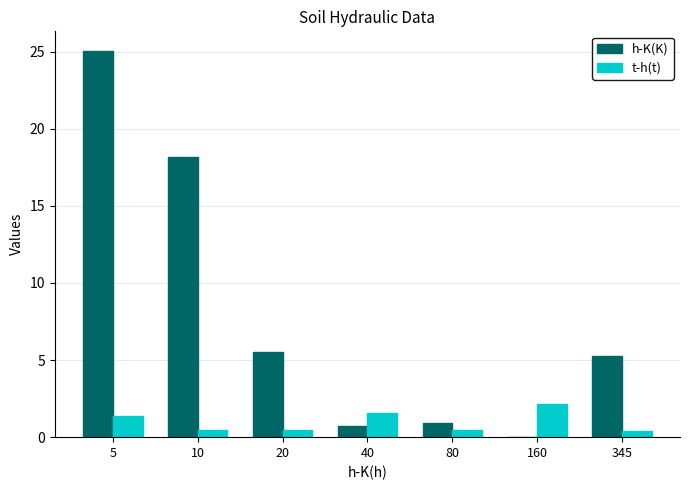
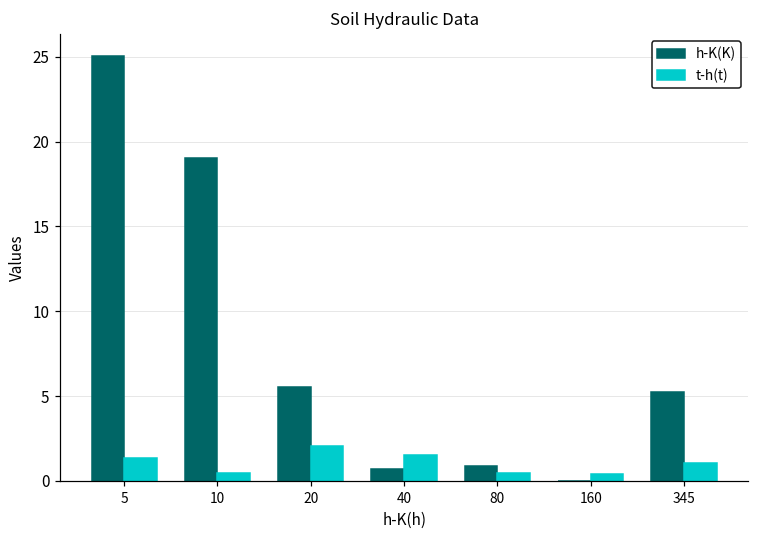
h-K(K), 10: 18.1 -> 19.0
t-h(t), 20: 0.5 -> 2.1
t-h(t), 160: 2.1 -> 0.4
t-h(t), 345: 0.4 -> 1.1
